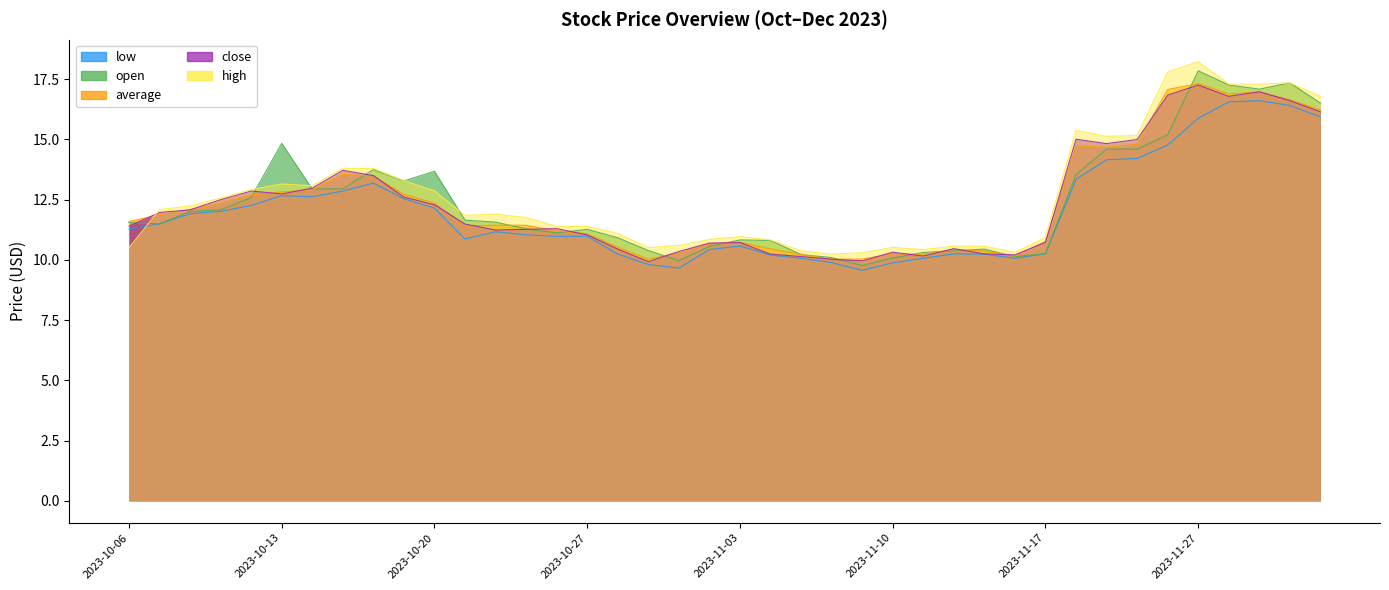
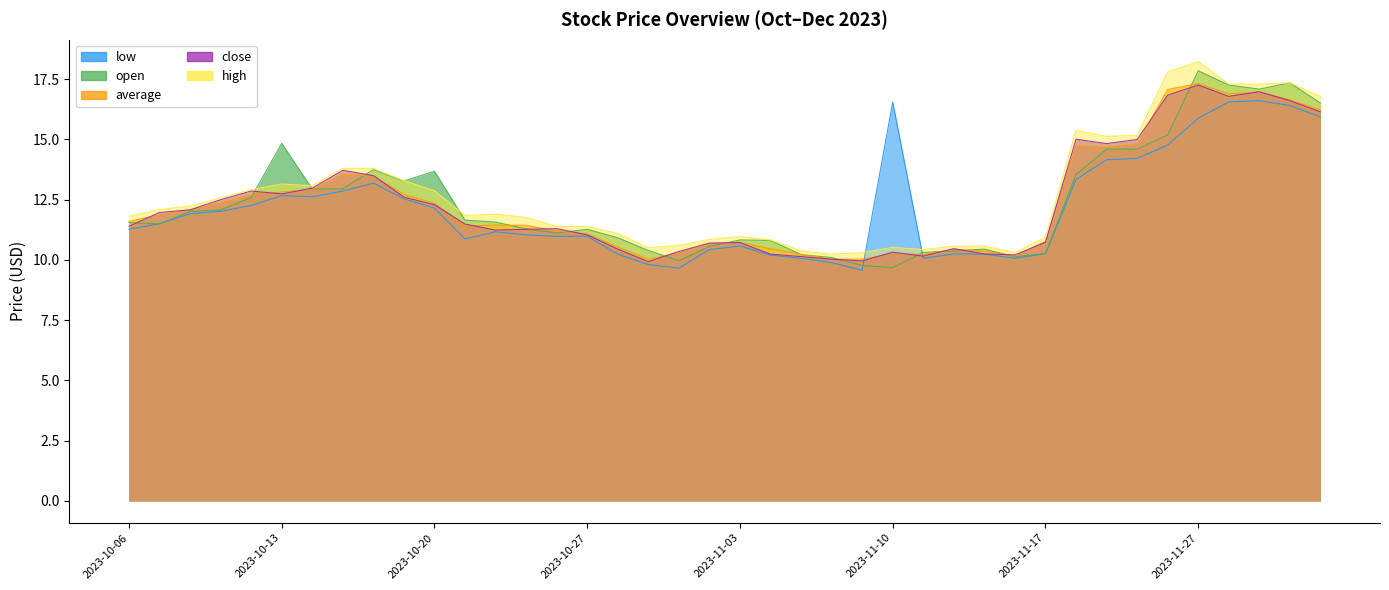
high, 2023-10-06: 10.5 -> 11.8
low, 2023-11-10: 9.9 -> 16.6
open, 2023-11-10: 10.1 -> 9.7
